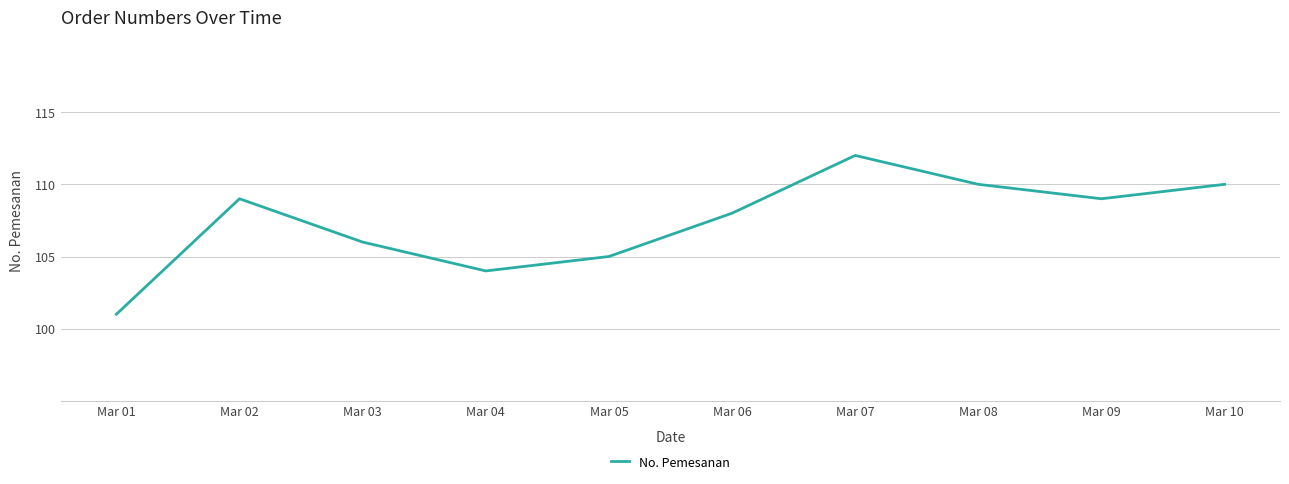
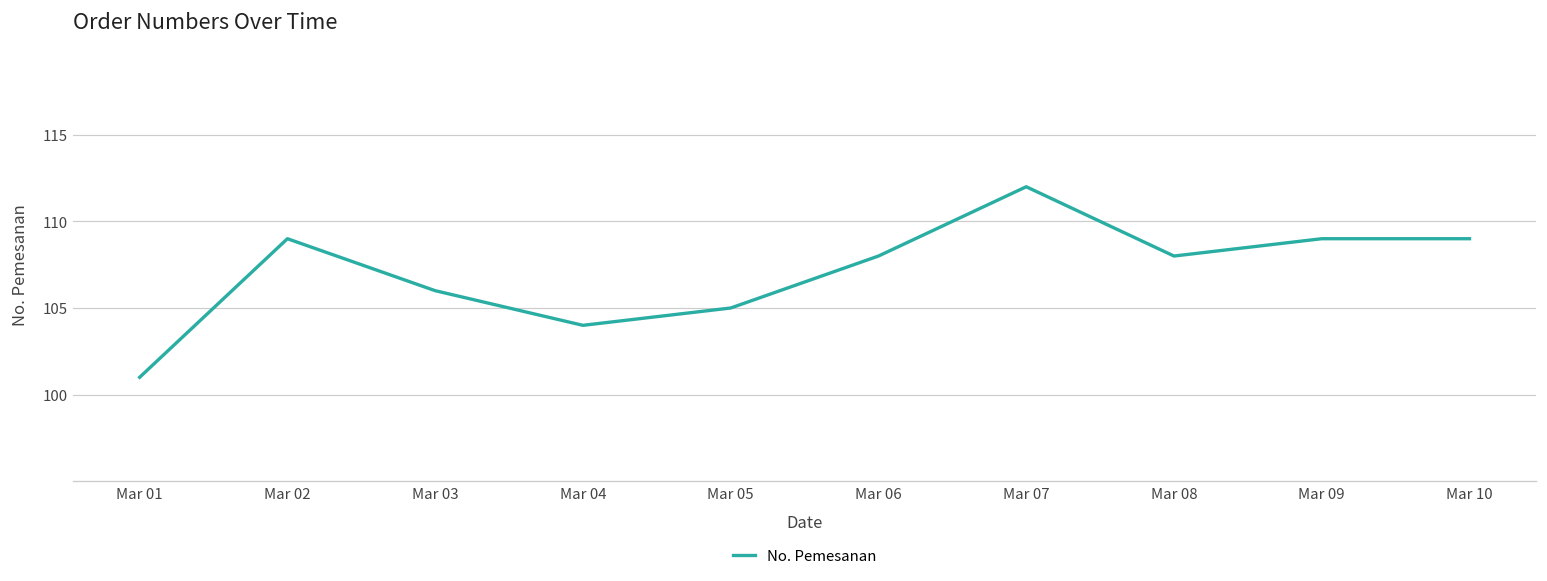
Mar 08: 110 -> 108
Mar 10: 110 -> 109
